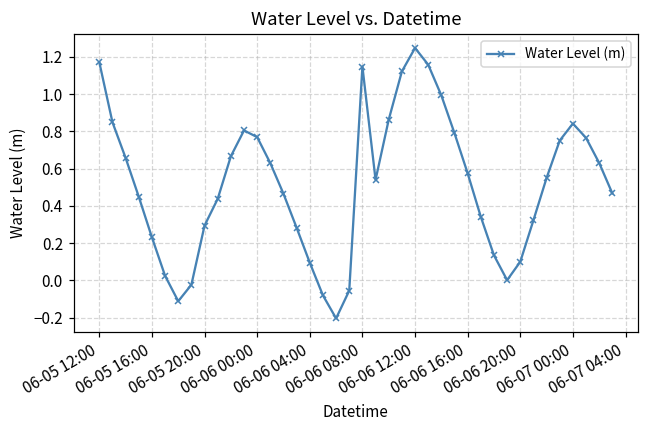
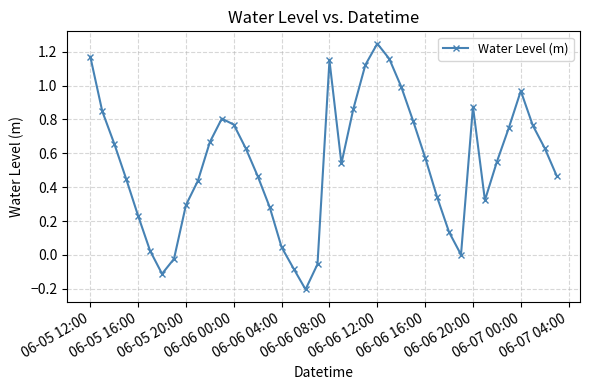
06-06 04:00: 0.09 -> 0.04
06-06 20:00: 0.10 -> 0.88
06-07 00:00: 0.84 -> 0.97
